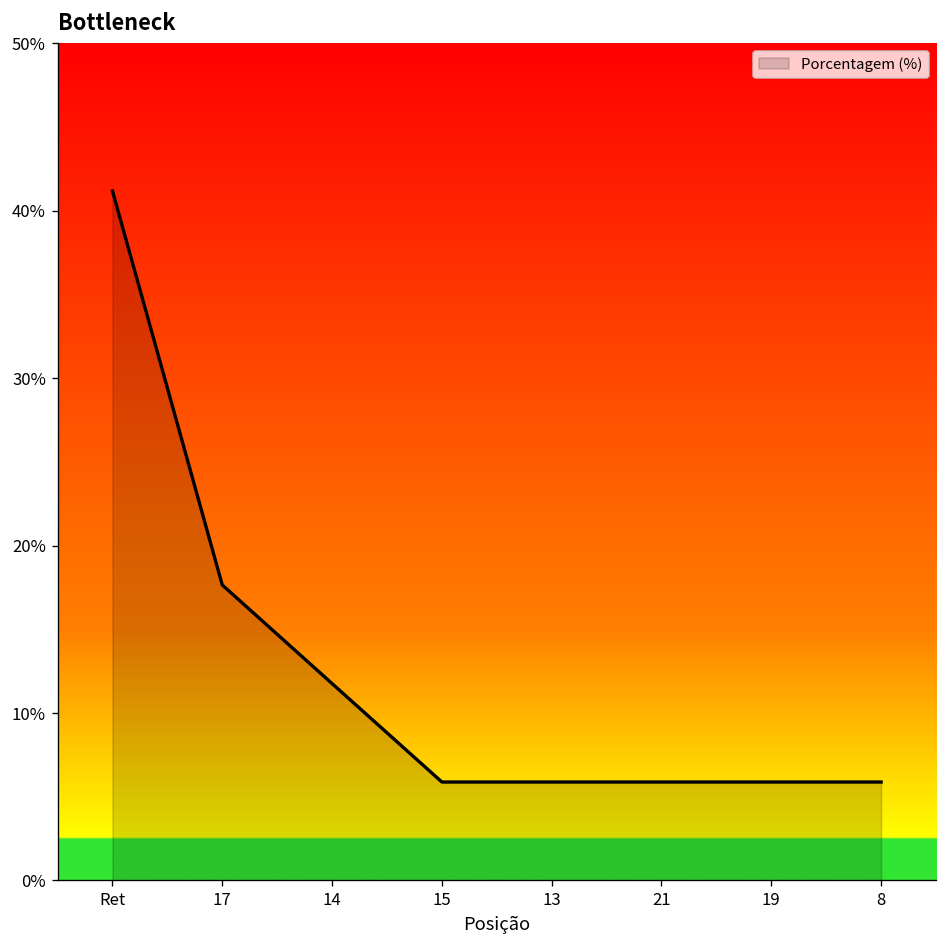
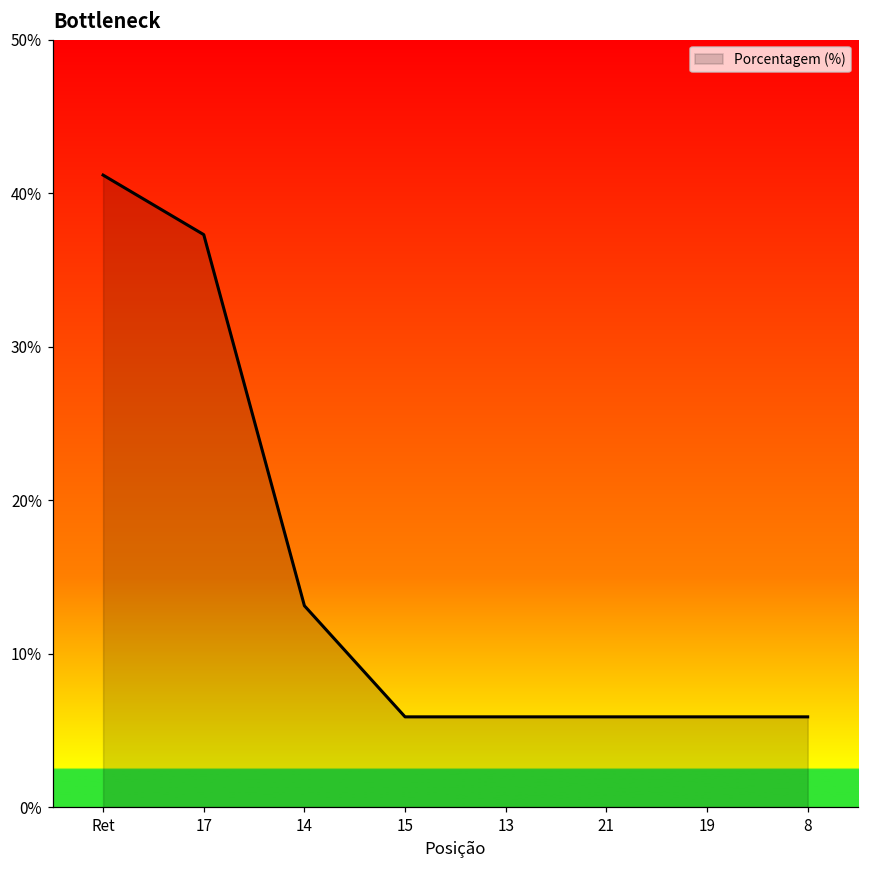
17: 17.7% -> 37.3%
14: 11.8% -> 13.1%
